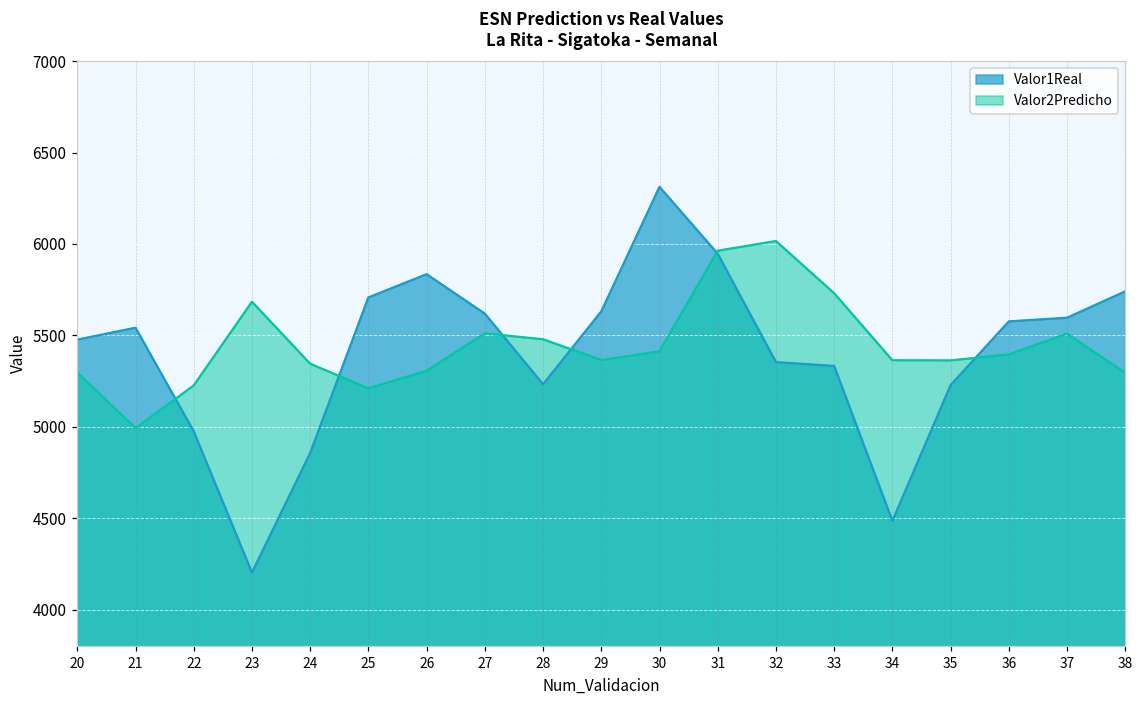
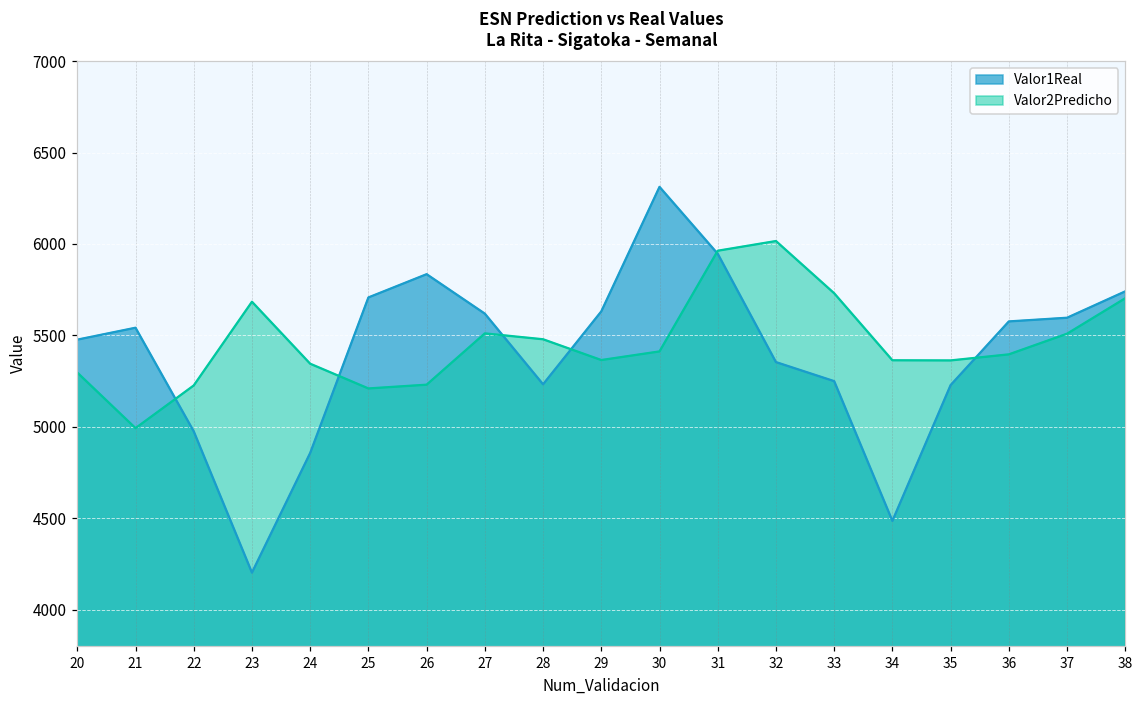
Valor2Predicho, 26: 5310 -> 5230
Valor1Real, 33: 5330 -> 5250
Valor2Predicho, 38: 5300 -> 5700
